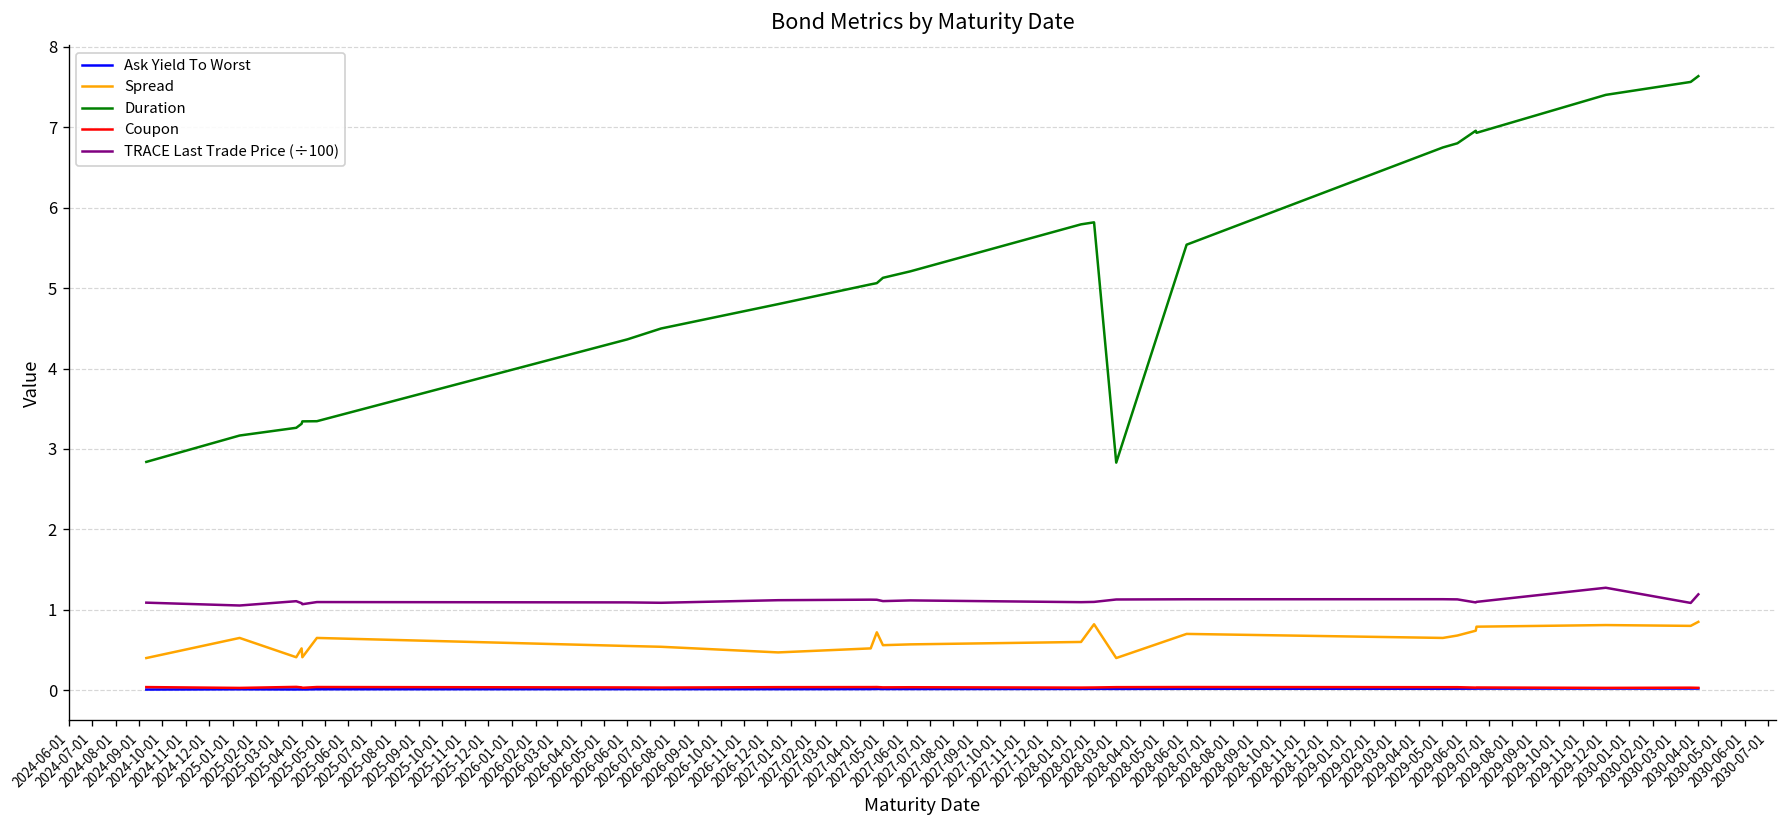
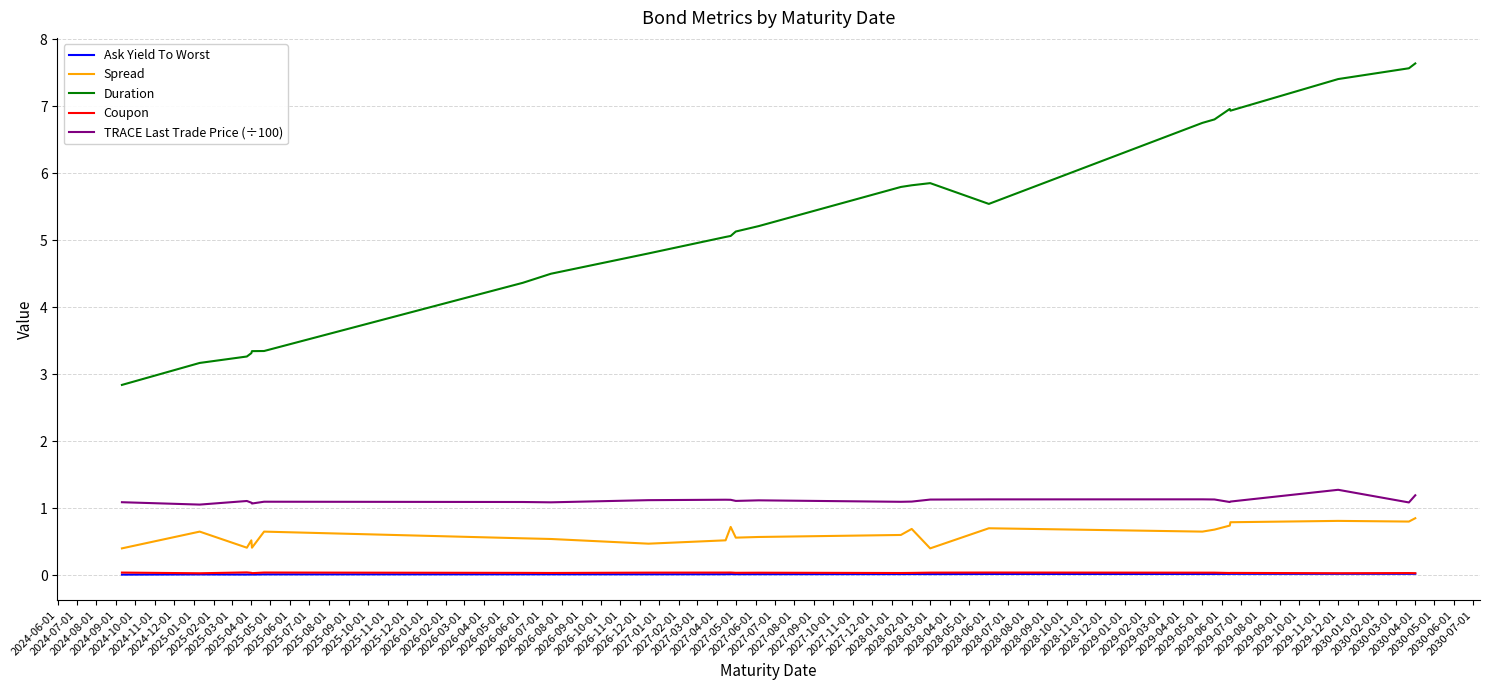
Spread, 2028-02-01: 0.8 -> 0.7
Duration, 2028-03-01: 2.8 -> 5.9
